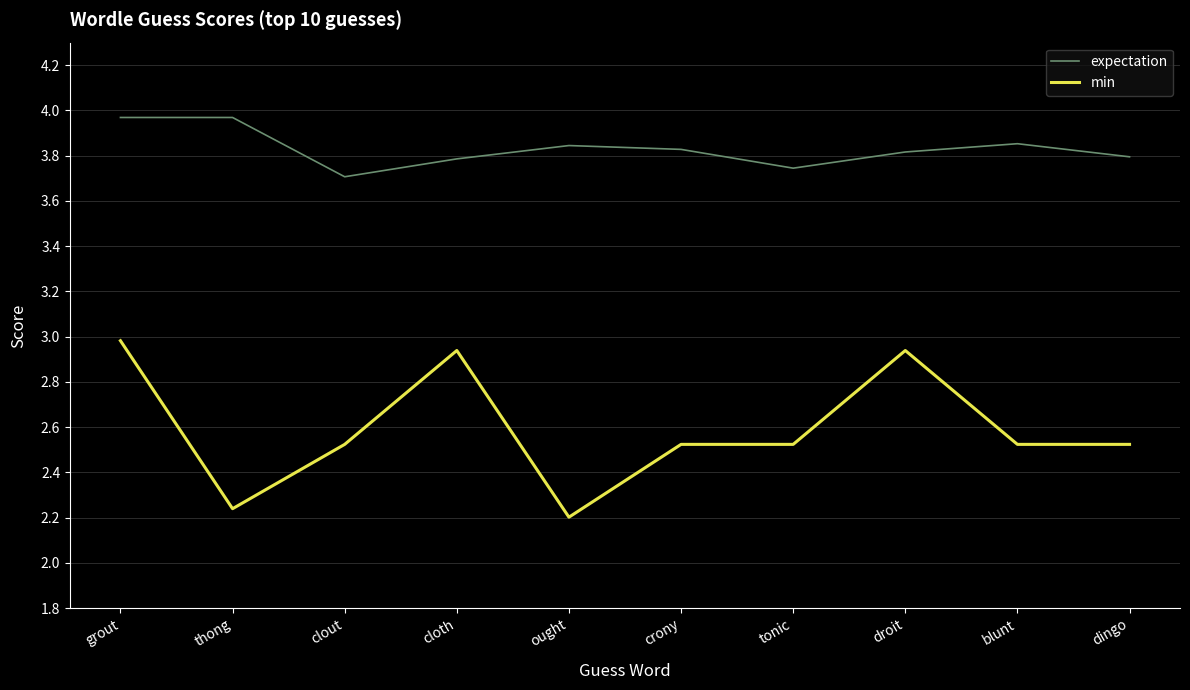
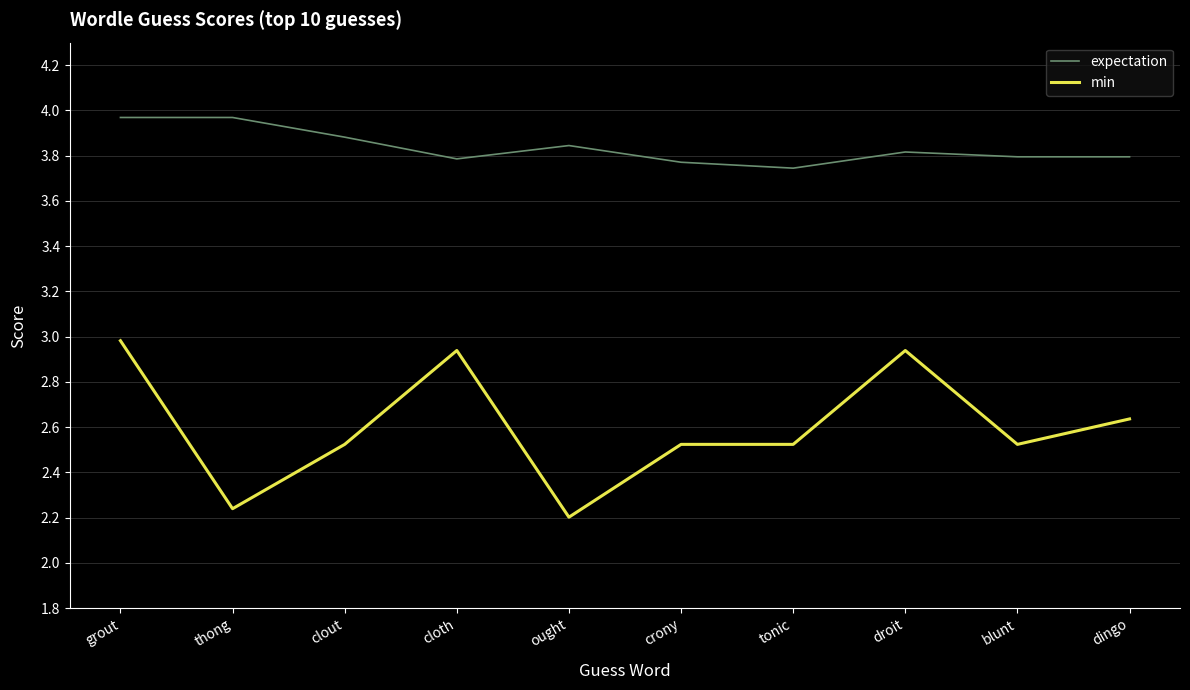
expectation, clout: 3.71 -> 3.88
expectation, crony: 3.83 -> 3.77
expectation, blunt: 3.85 -> 3.80
min, dingo: 2.52 -> 2.64
